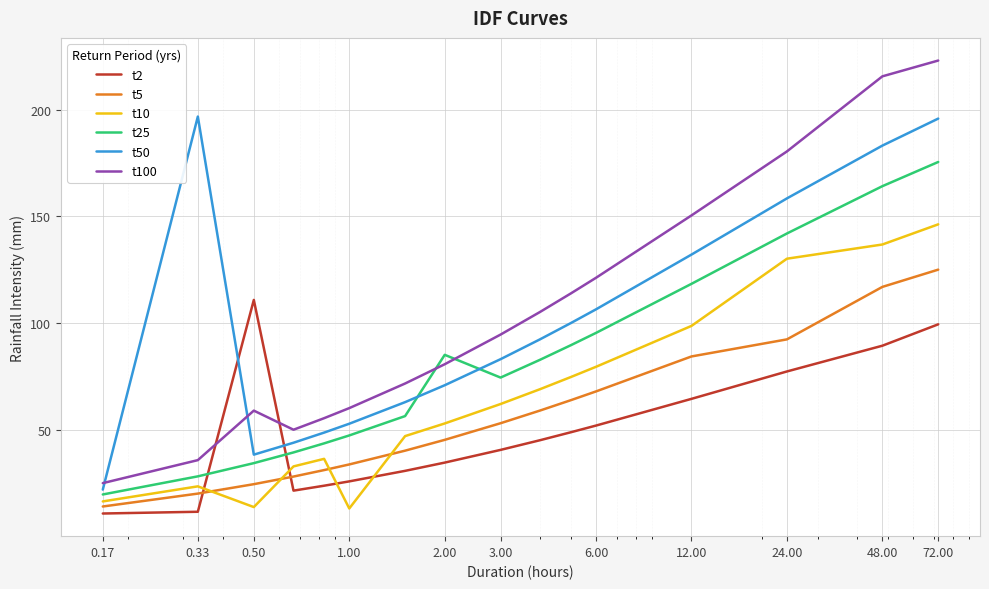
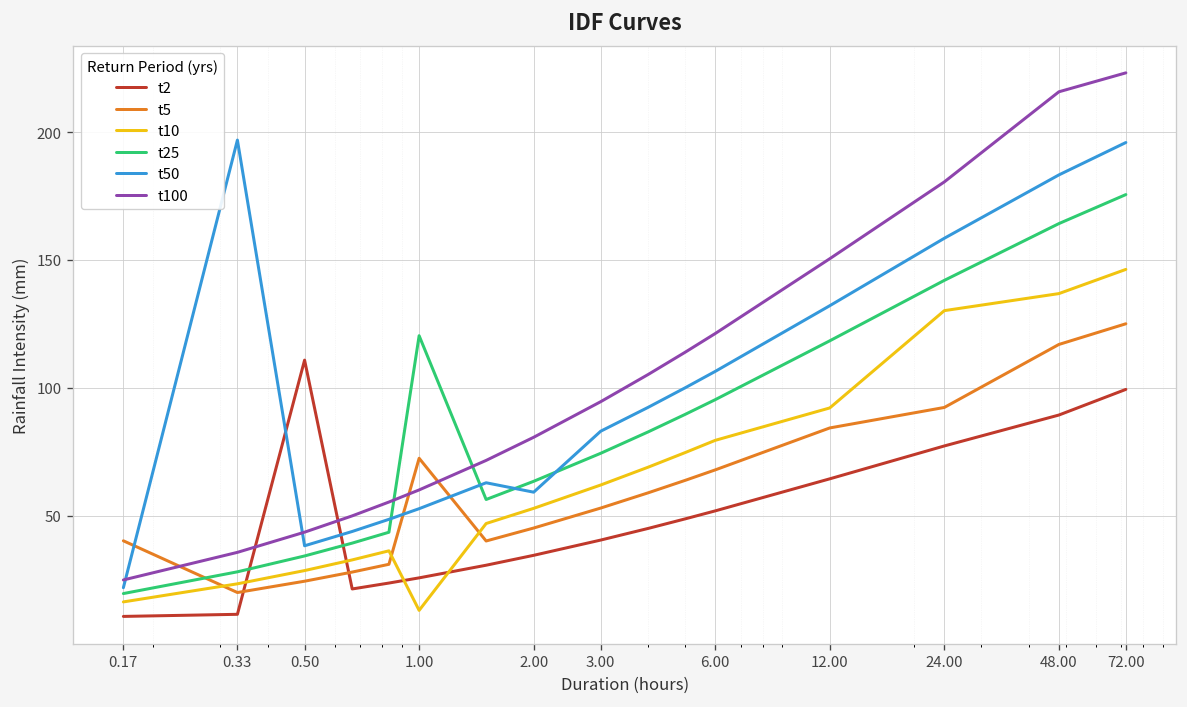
t5, 0.17: 14 -> 40
t10, 0.50: 14 -> 29
t100, 0.50: 59 -> 44
t5, 1.00: 34 -> 73
t25, 1.00: 47 -> 120
t25, 2.00: 85 -> 63
t50, 2.00: 71 -> 59
t10, 12.00: 99 -> 92
